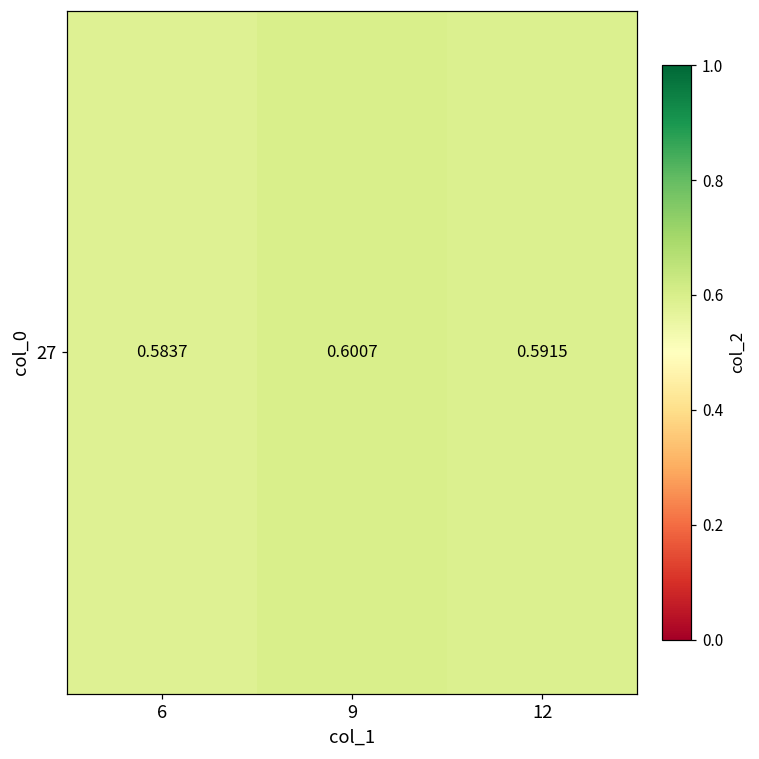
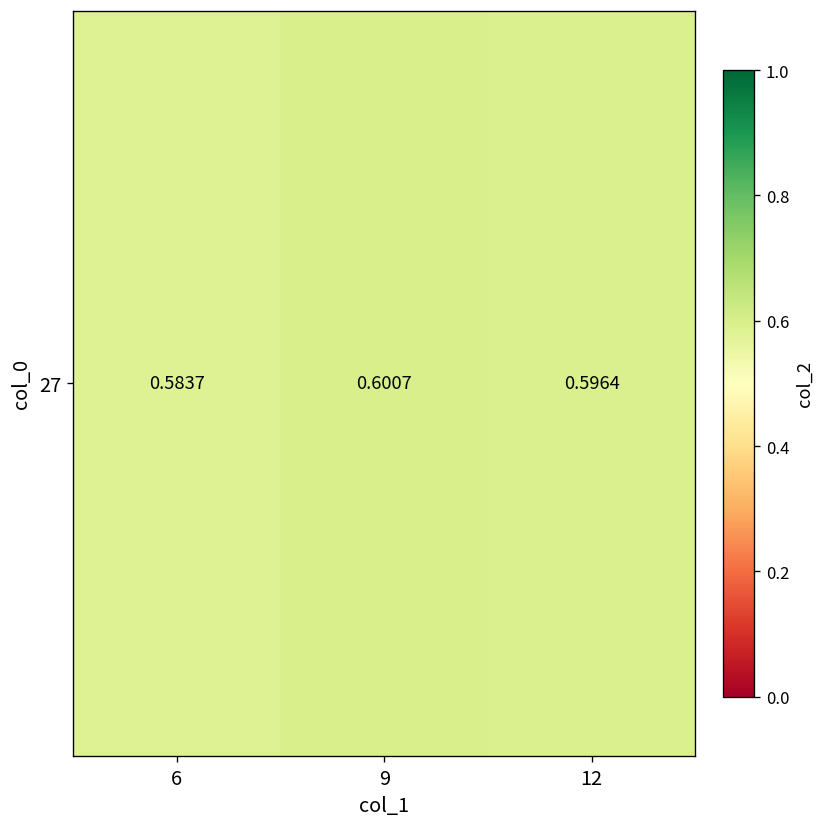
27, 12: 0.5915 -> 0.5964
